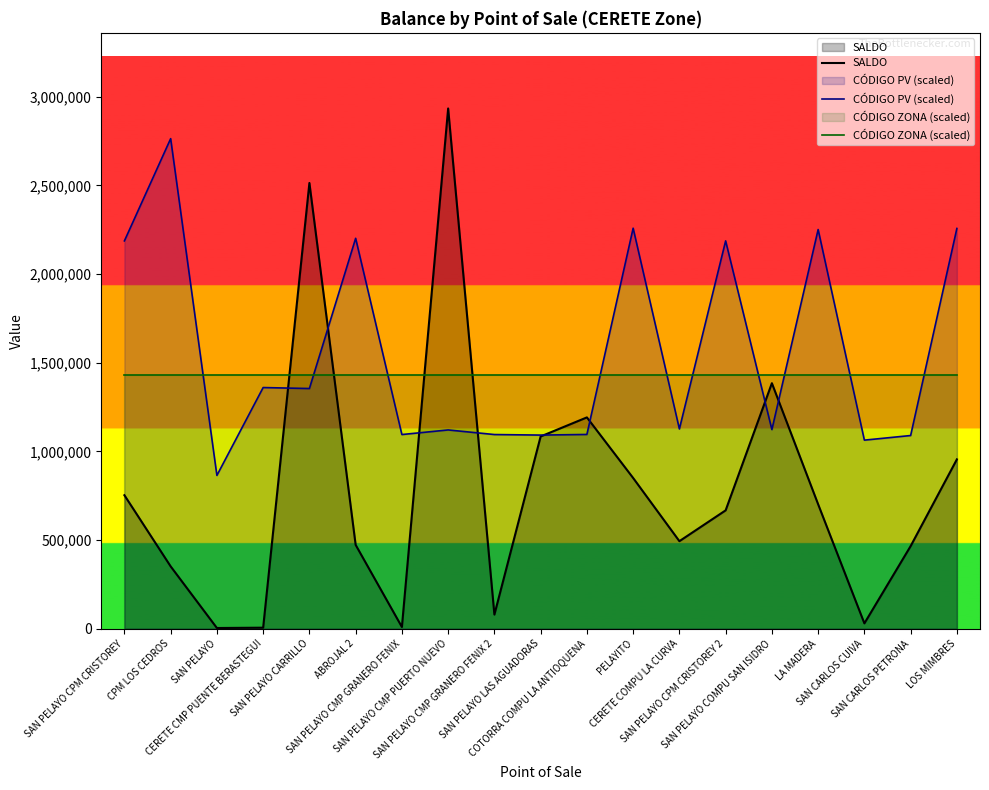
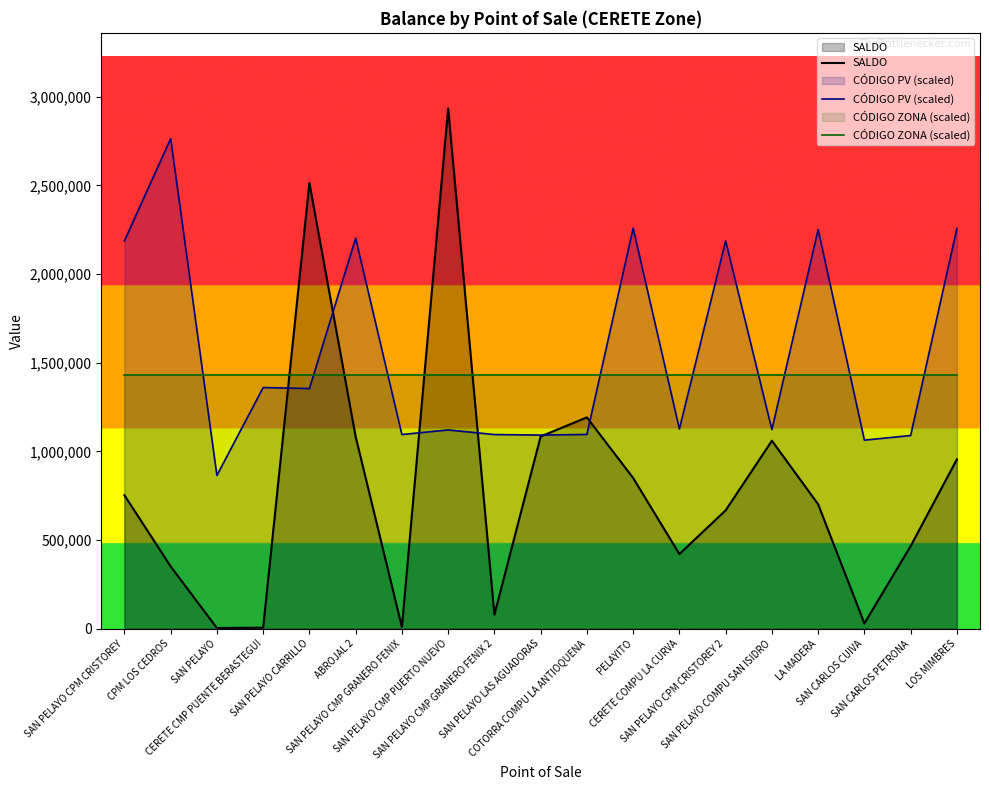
SALDO, ABROJAL 2: 470,000 -> 1,080,000
SALDO, CERETE COMPU LA CURVA: 490,000 -> 420,000
SALDO, SAN PELAYO COMPU SAN ISIDRO: 1,380,000 -> 1,060,000
